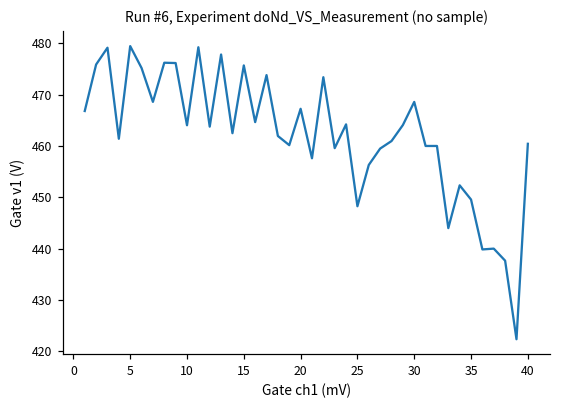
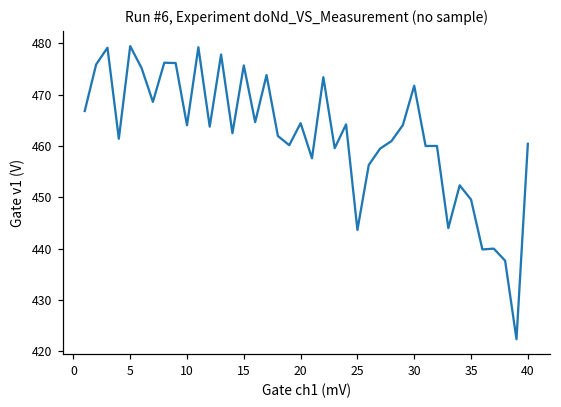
20: 467 -> 464
25: 448 -> 444
30: 469 -> 472
